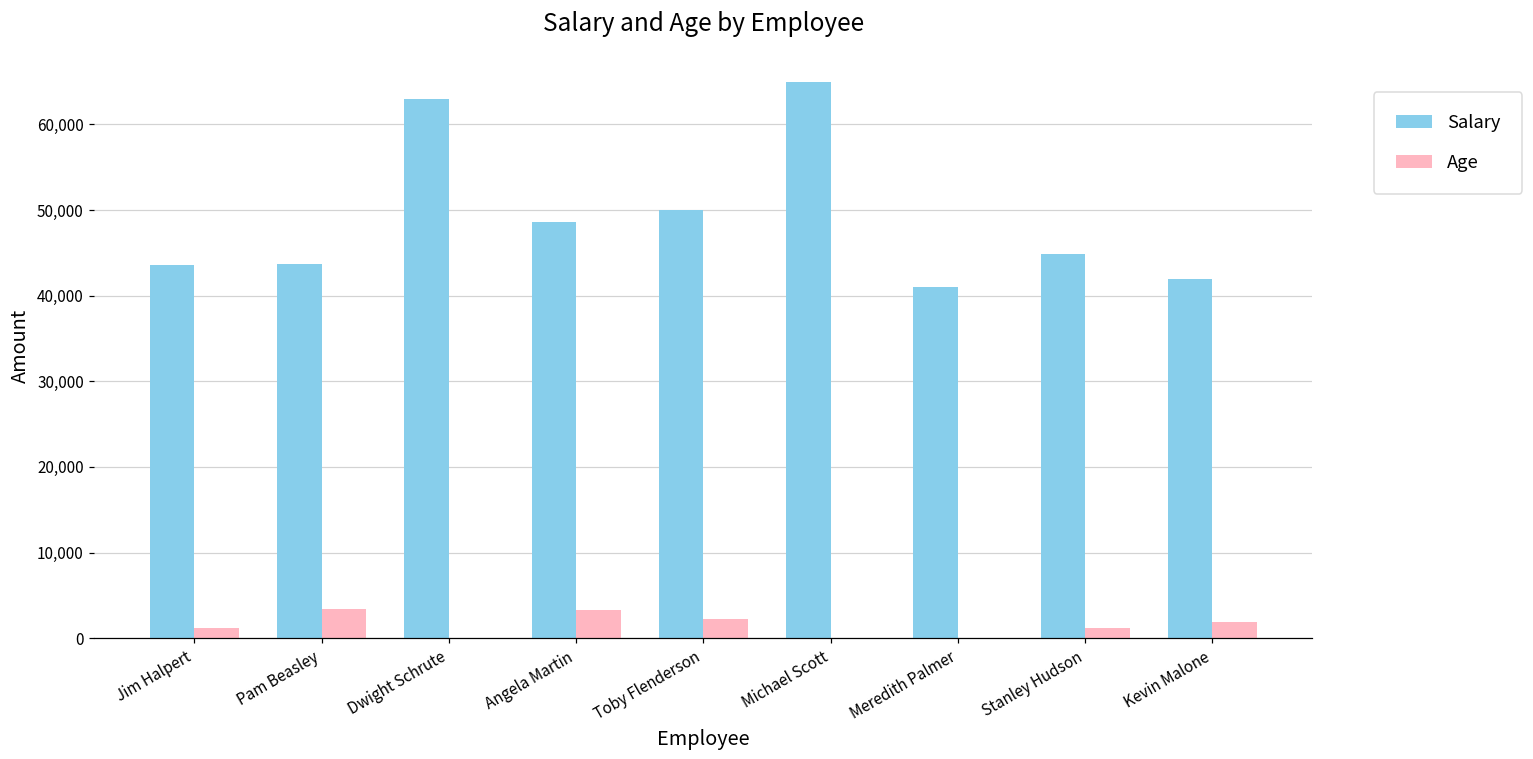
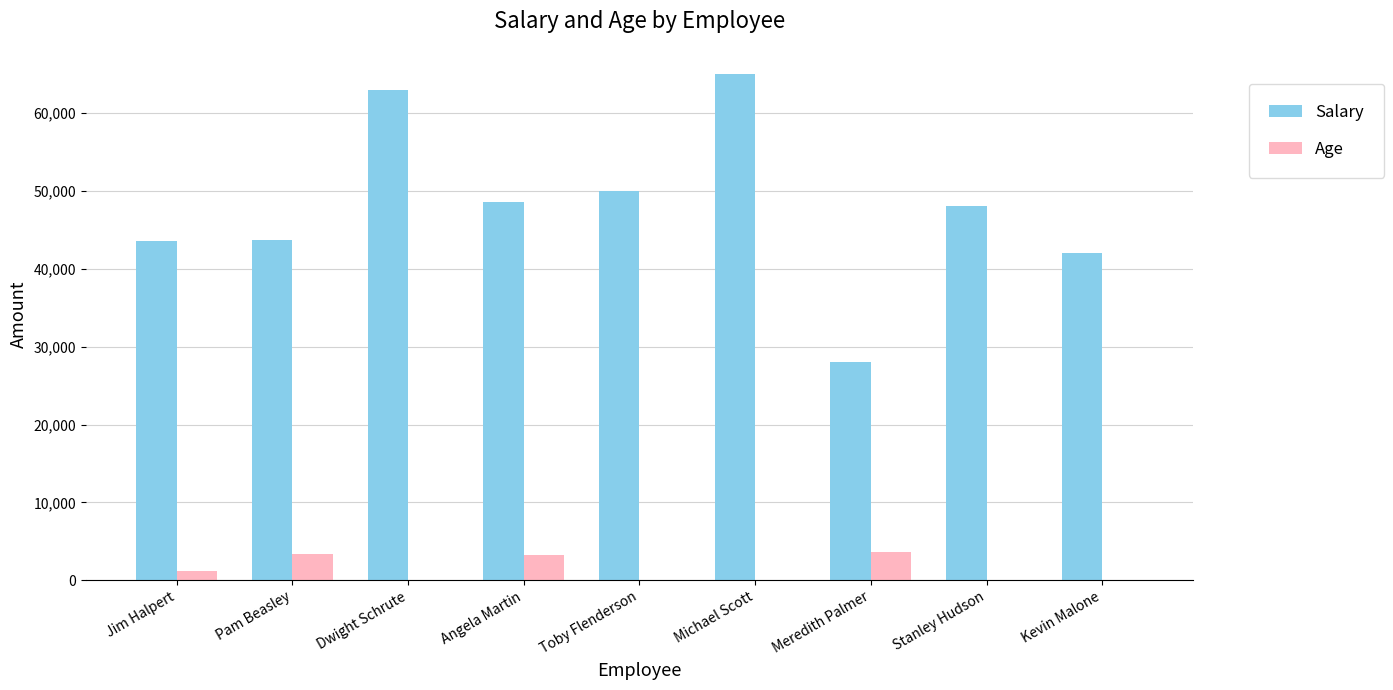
Age, Toby Flenderson: 2,000 -> 0
Salary, Meredith Palmer: 41,000 -> 28,000
Age, Meredith Palmer: 0 -> 4,000
Salary, Stanley Hudson: 45,000 -> 48,000
Age, Stanley Hudson: 1,000 -> 0
Age, Kevin Malone: 2,000 -> 0
